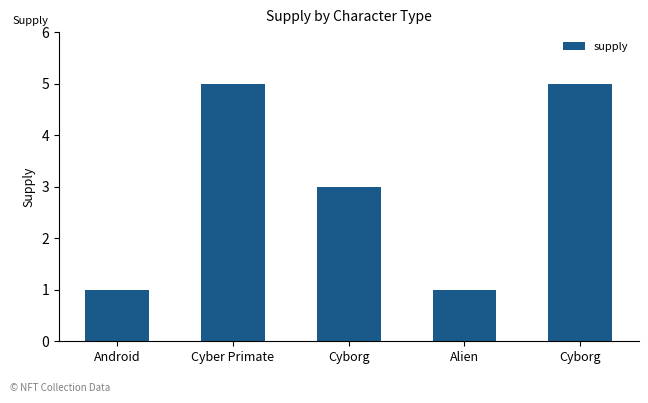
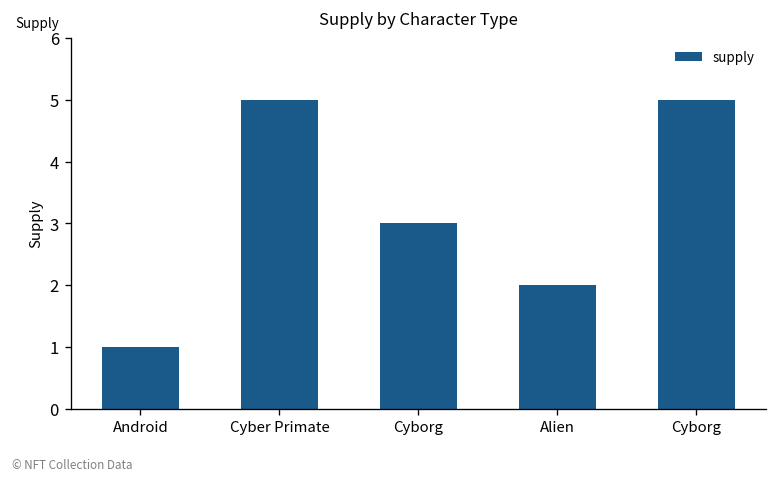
Alien: 1 -> 2
